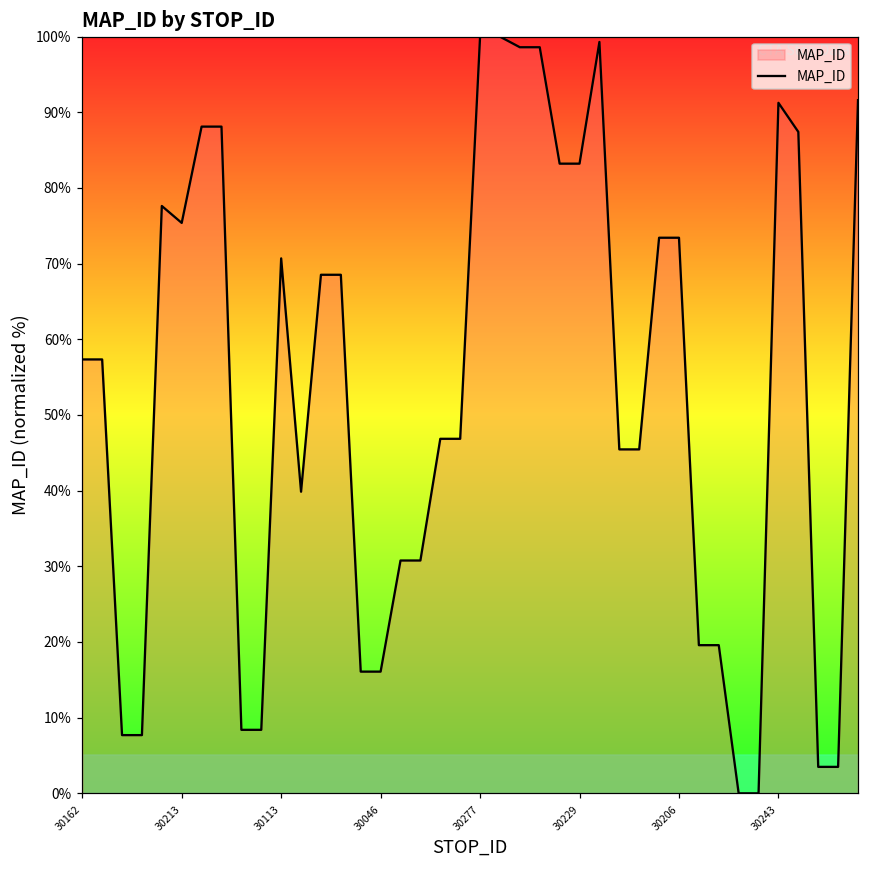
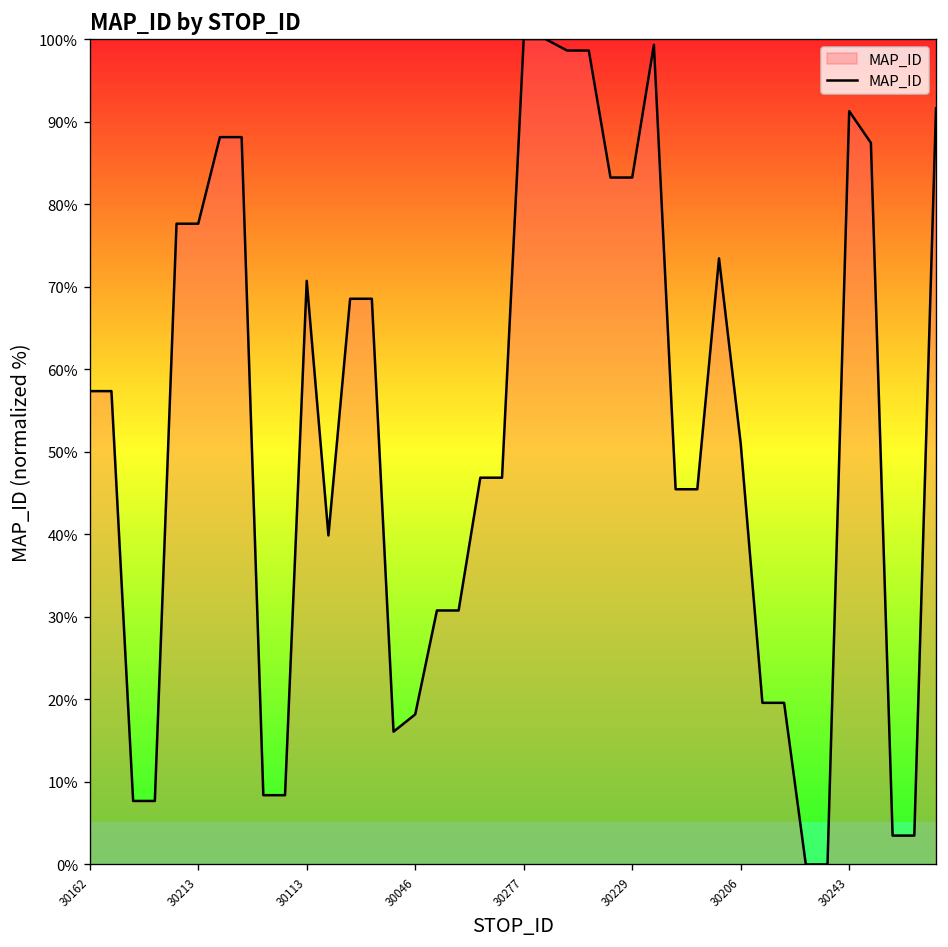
30213: 75% -> 78%
30046: 16% -> 18%
30206: 73% -> 51%
